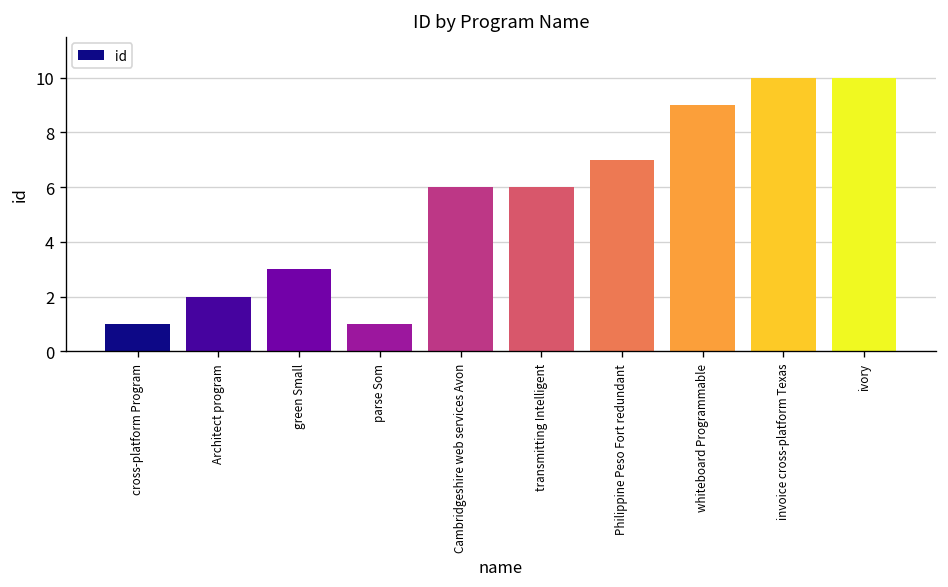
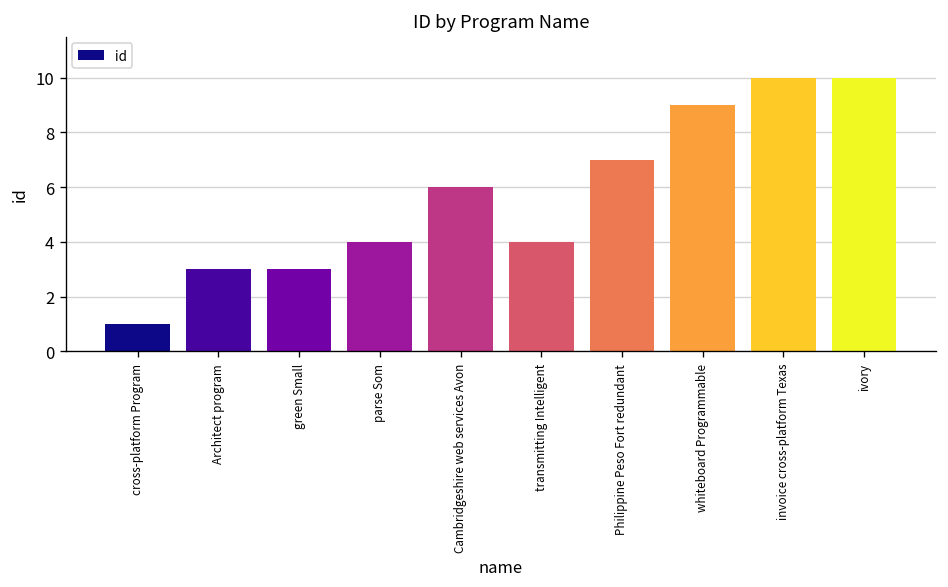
Architect program: 2 -> 3
parse Som: 1 -> 4
transmitting Intelligent: 6 -> 4
